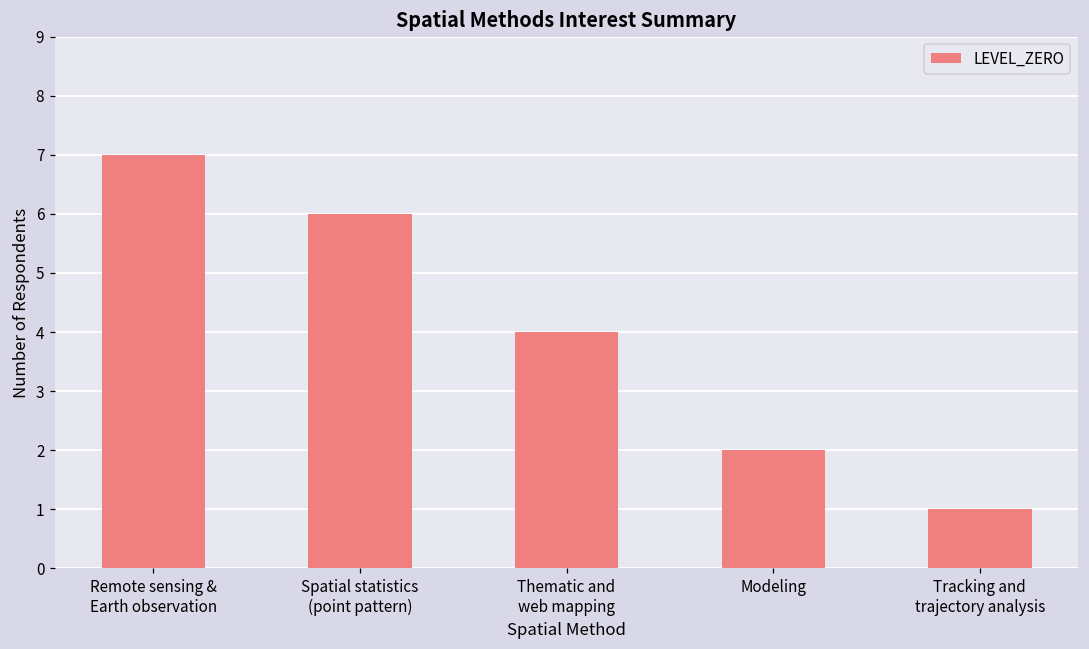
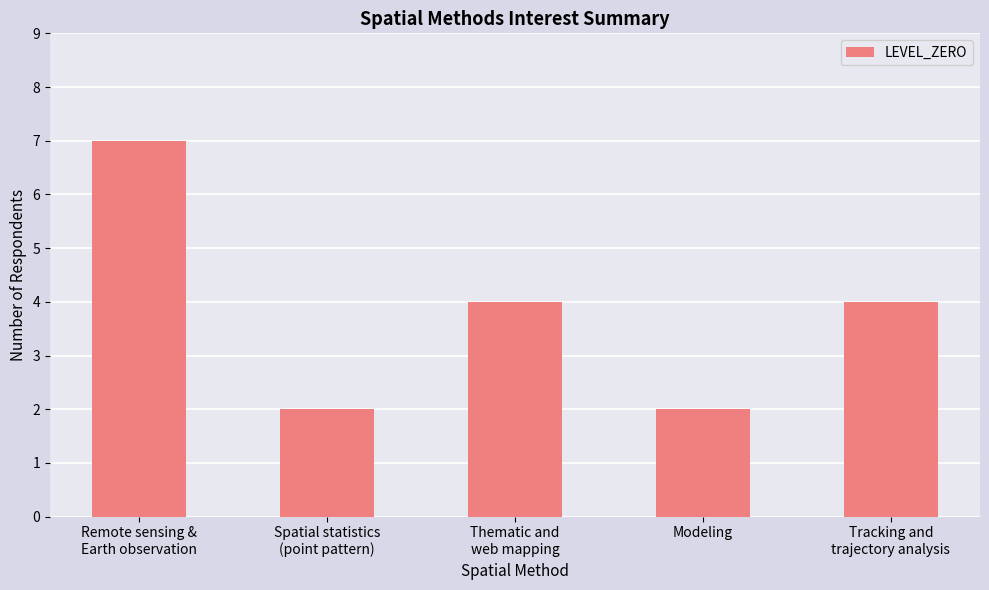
Spatial statistics (point pattern): 6 -> 2
Tracking and trajectory analysis: 1 -> 4
